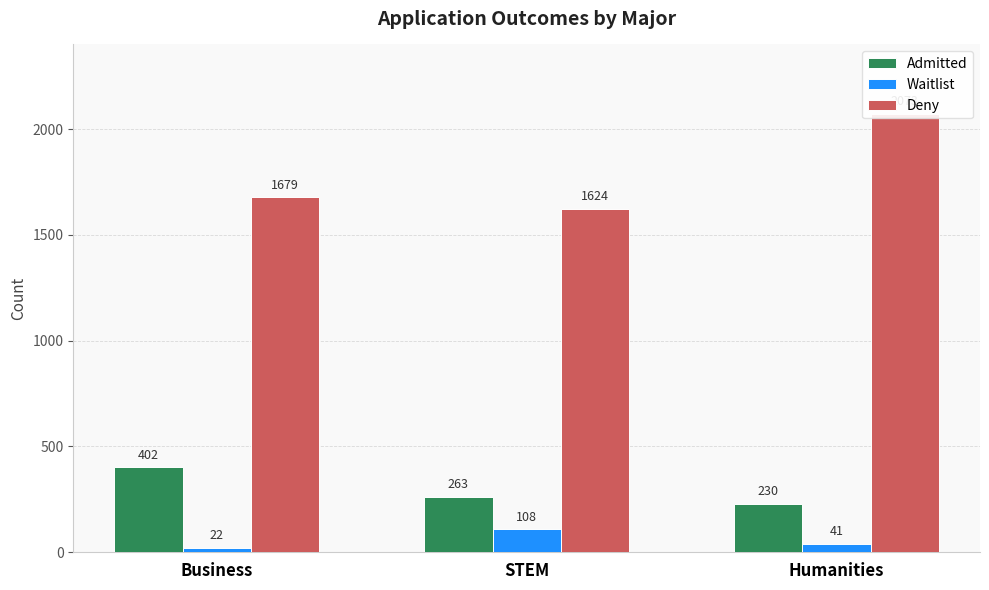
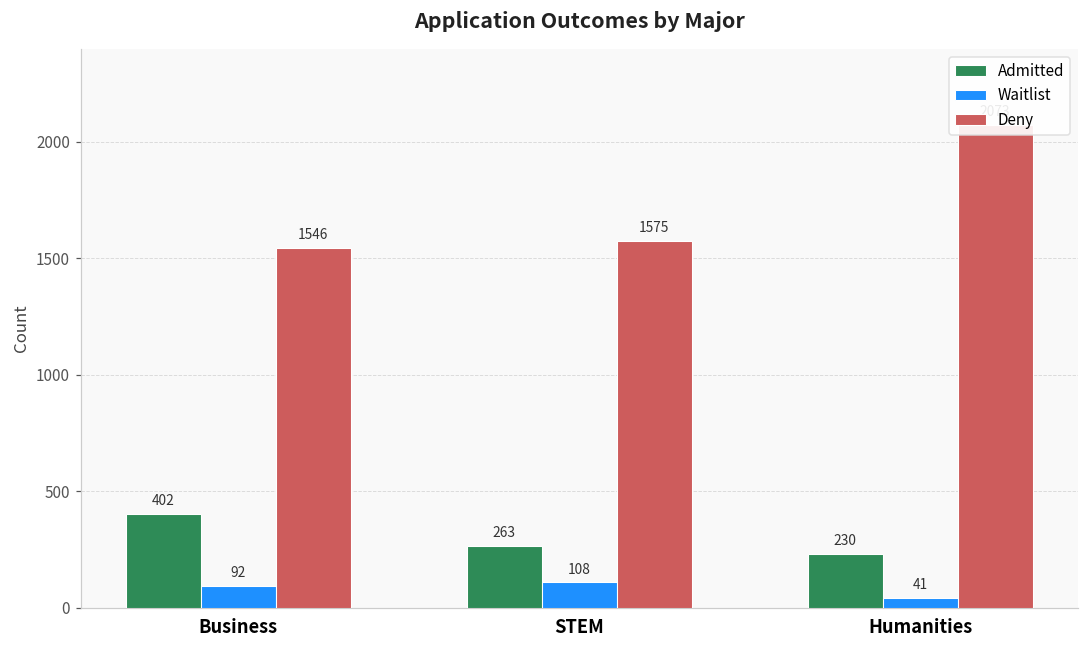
Waitlist, Business: 22 -> 92
Deny, Business: 1679 -> 1546
Deny, STEM: 1624 -> 1575
